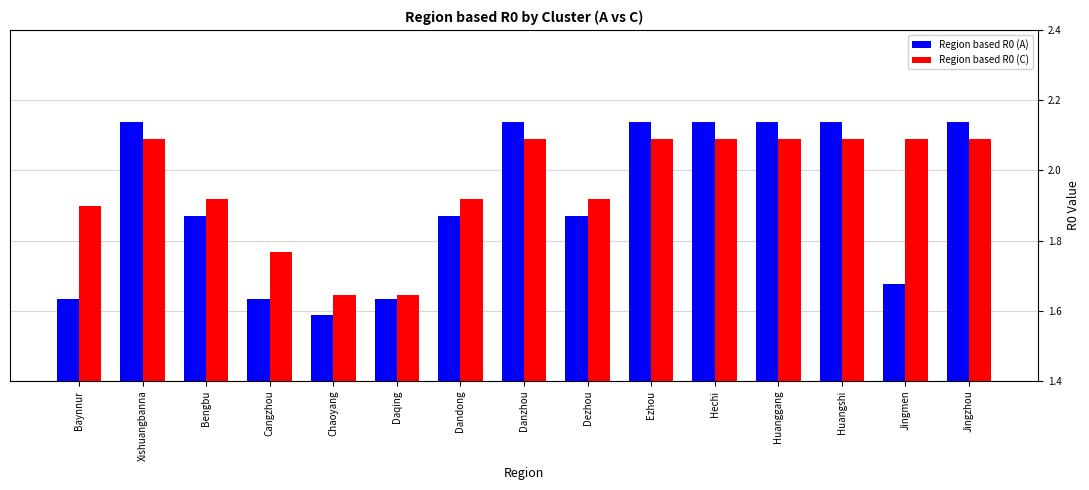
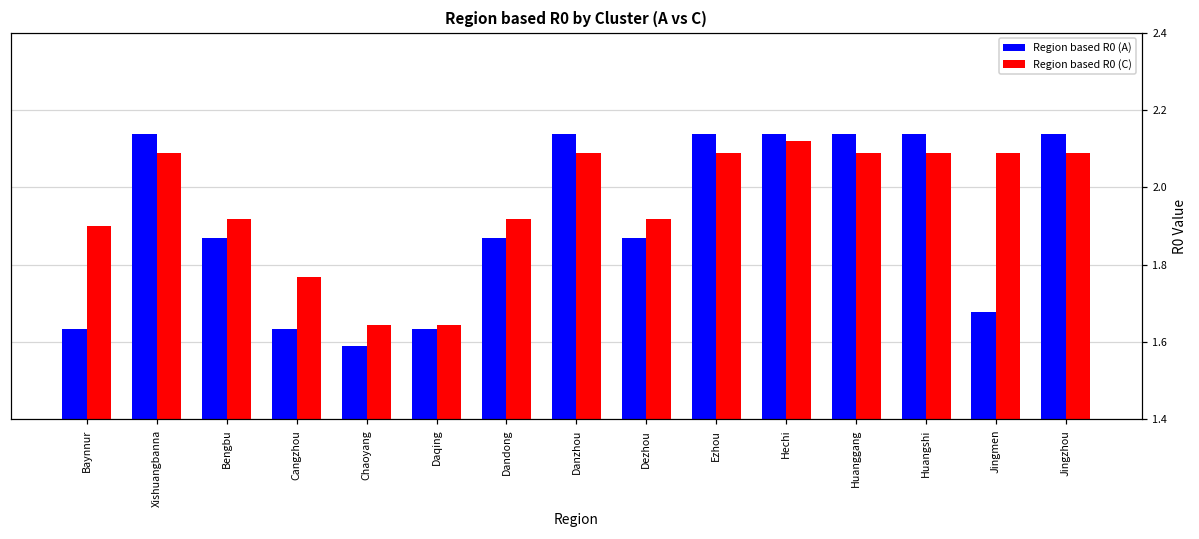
Region based R0 (C), Hechi: 2.09 -> 2.12
